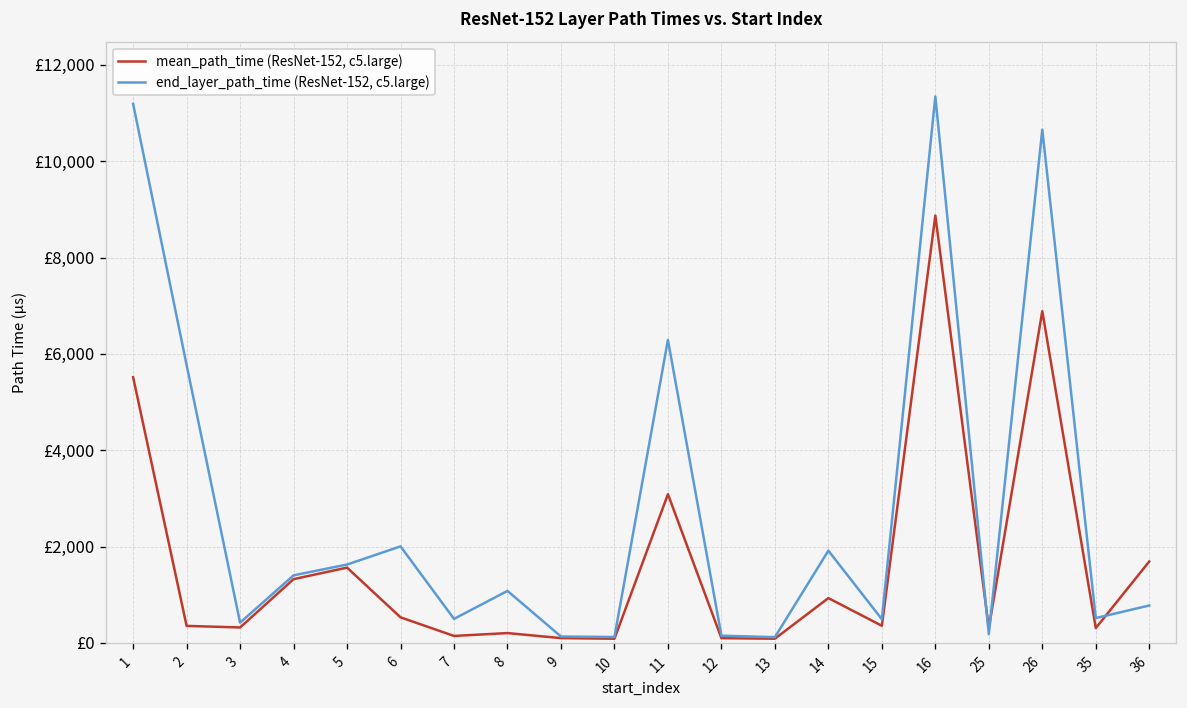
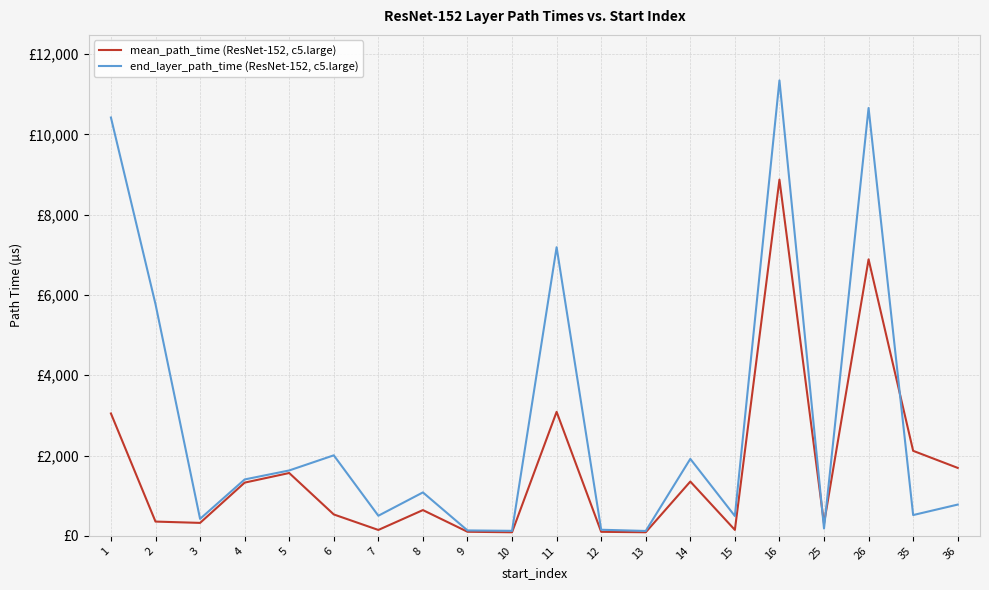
mean_path_time (ResNet-152, c5.large), 1: £5,500 -> £3,000
end_layer_path_time (ResNet-152, c5.large), 1: £11,200 -> £10,400
mean_path_time (ResNet-152, c5.large), 8: £200 -> £600
end_layer_path_time (ResNet-152, c5.large), 11: £6,300 -> £7,200
mean_path_time (ResNet-152, c5.large), 14: £900 -> £1,400
mean_path_time (ResNet-152, c5.large), 15: £400 -> £100
mean_path_time (ResNet-152, c5.large), 35: £300 -> £2,100
